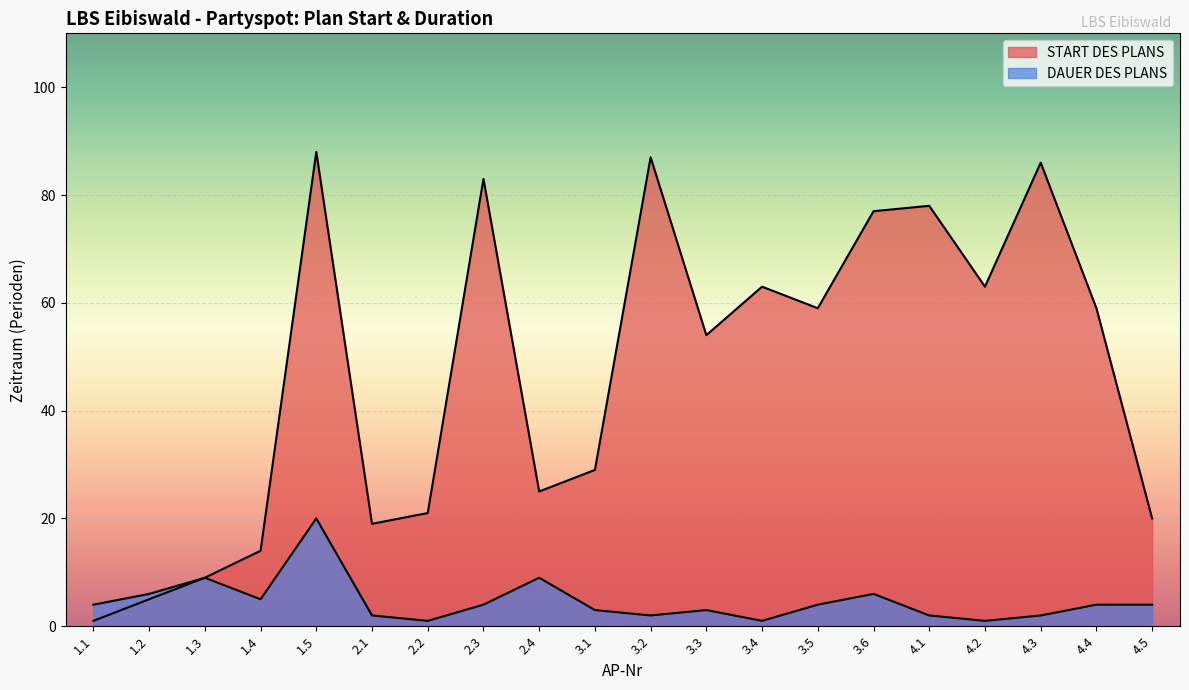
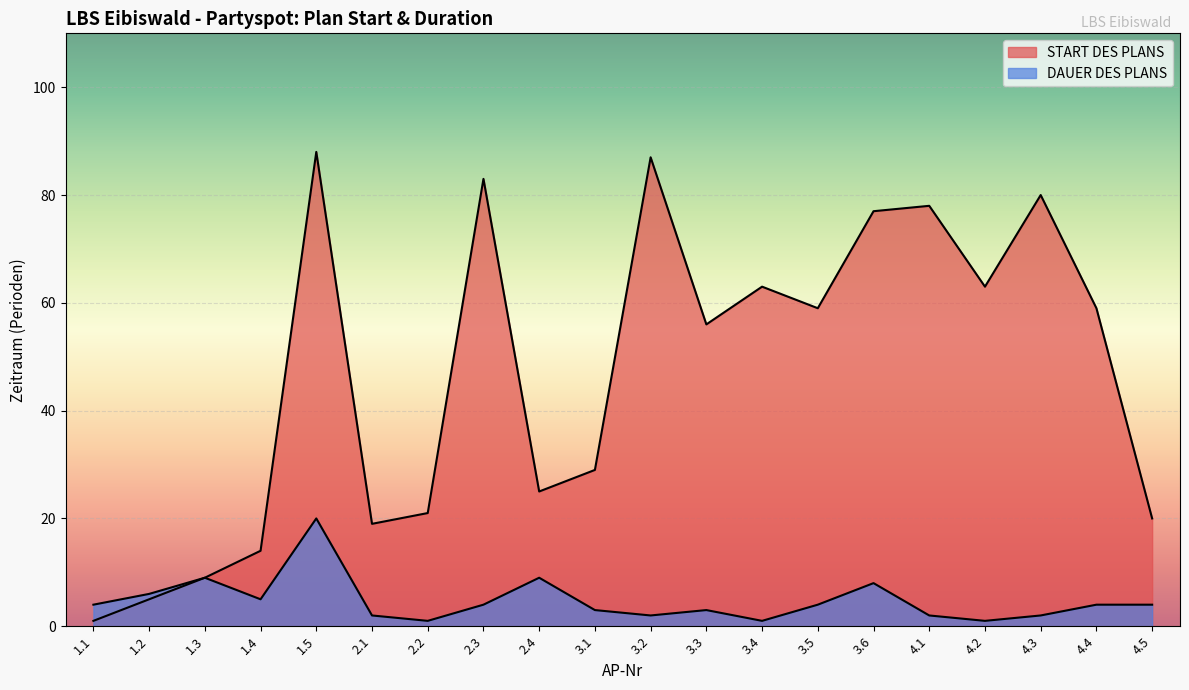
START DES PLANS, 3.3: 54 -> 56
DAUER DES PLANS, 3.6: 6 -> 8
START DES PLANS, 4.3: 86 -> 80
